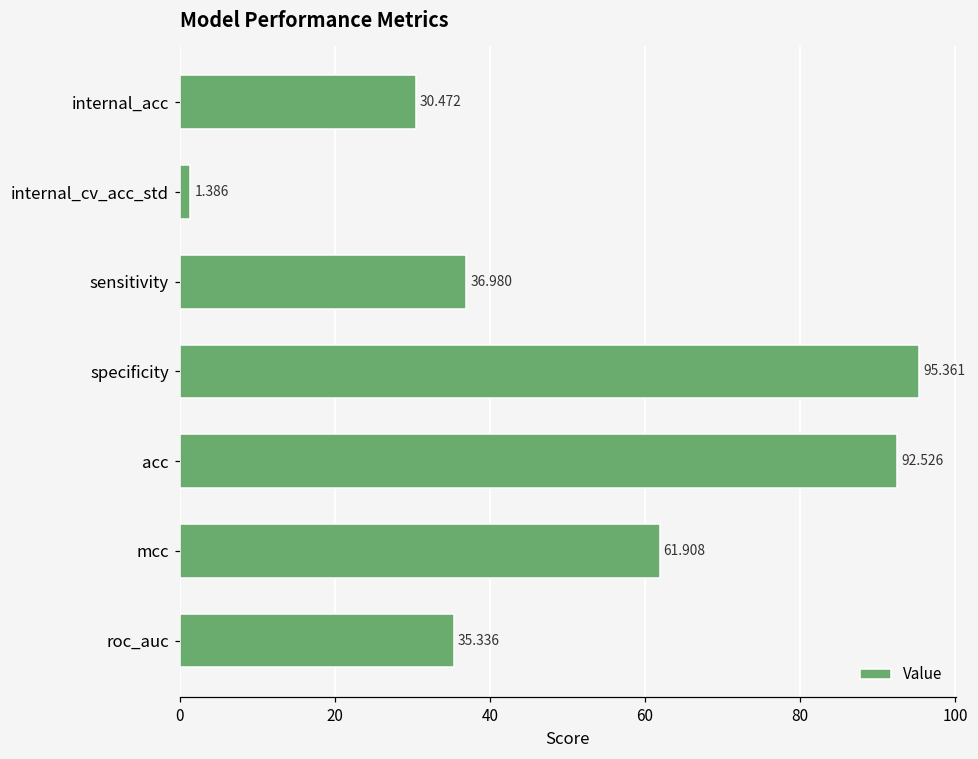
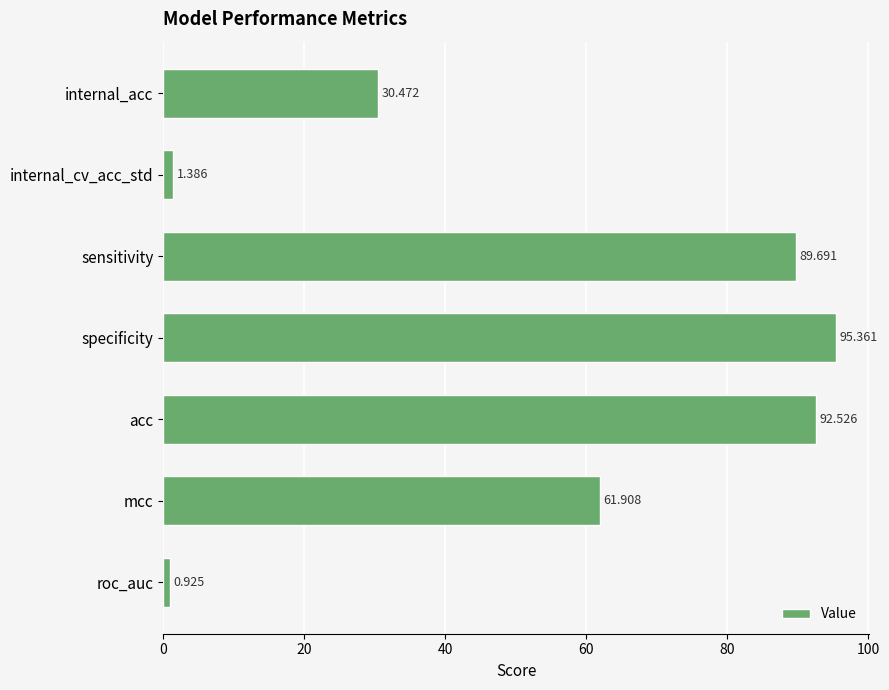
sensitivity: 36.980 -> 89.691
roc_auc: 35.336 -> 0.925
